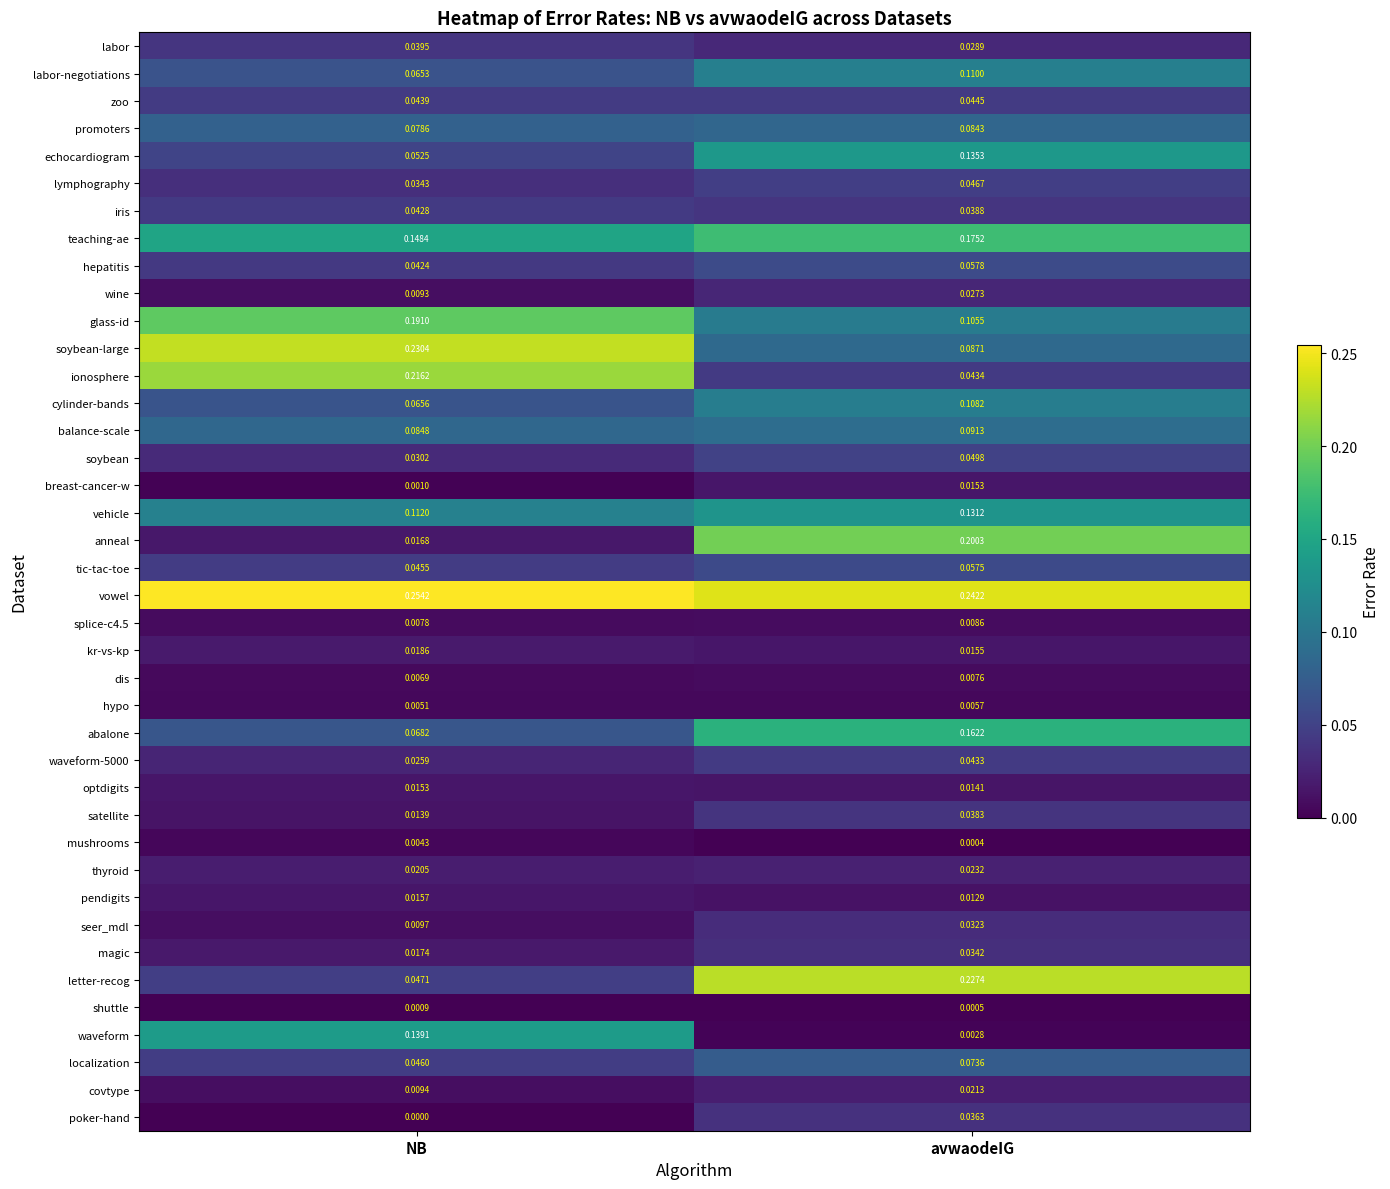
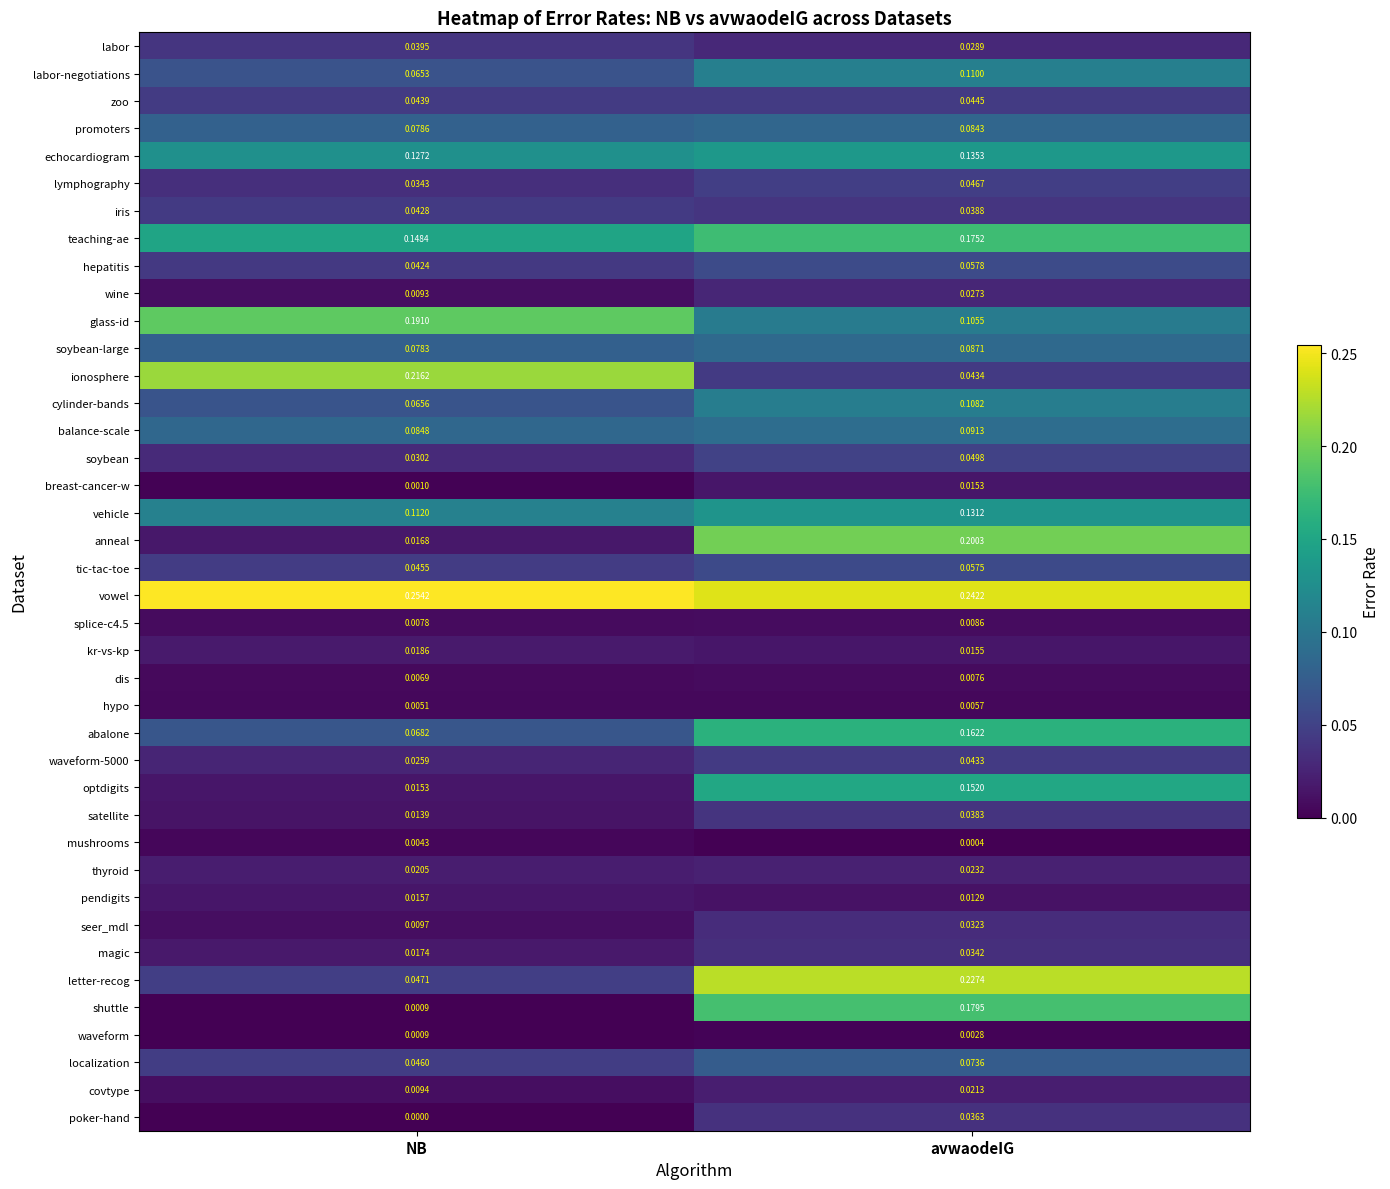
echocardiogram, NB: 0.0525 -> 0.1272
soybean-large, NB: 0.2304 -> 0.0783
optdigits, avwaodeIG: 0.0141 -> 0.1520
shuttle, avwaodeIG: 0.0005 -> 0.1795
waveform, NB: 0.1391 -> 0.0009
